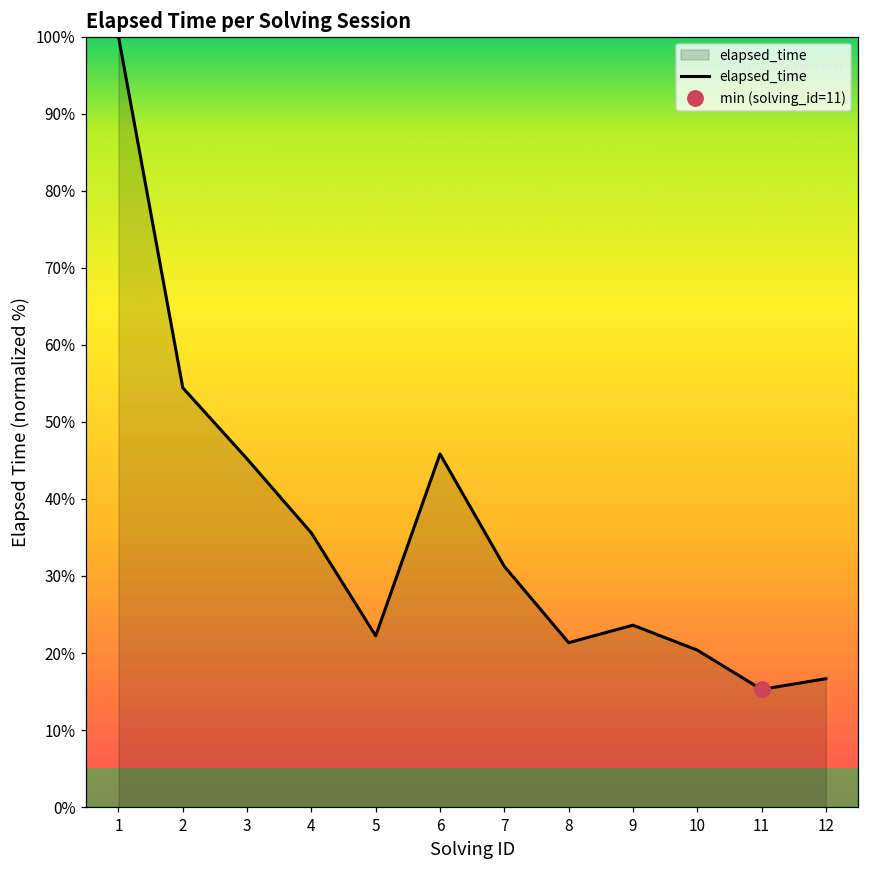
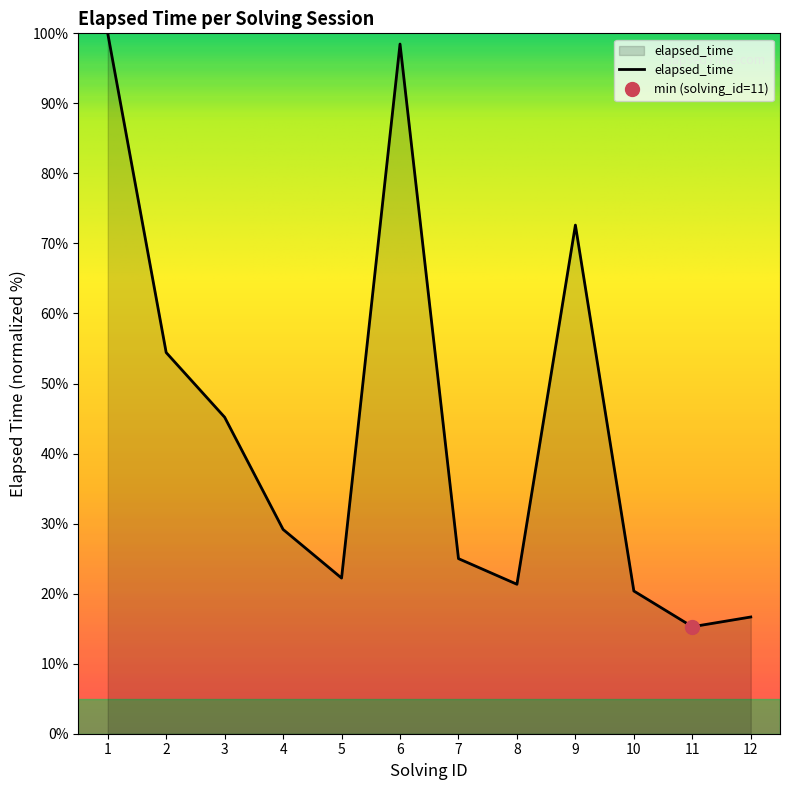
elapsed_time, 4: 36% -> 29%
elapsed_time, 6: 46% -> 98%
elapsed_time, 7: 31% -> 25%
elapsed_time, 9: 24% -> 73%
